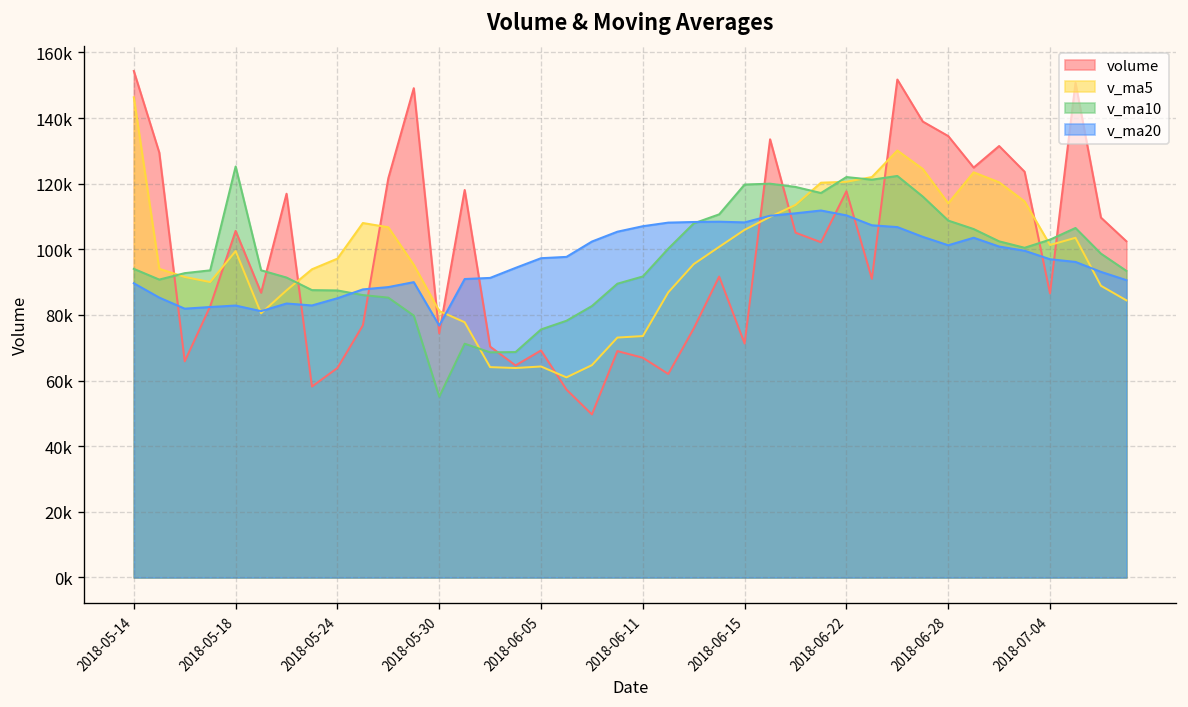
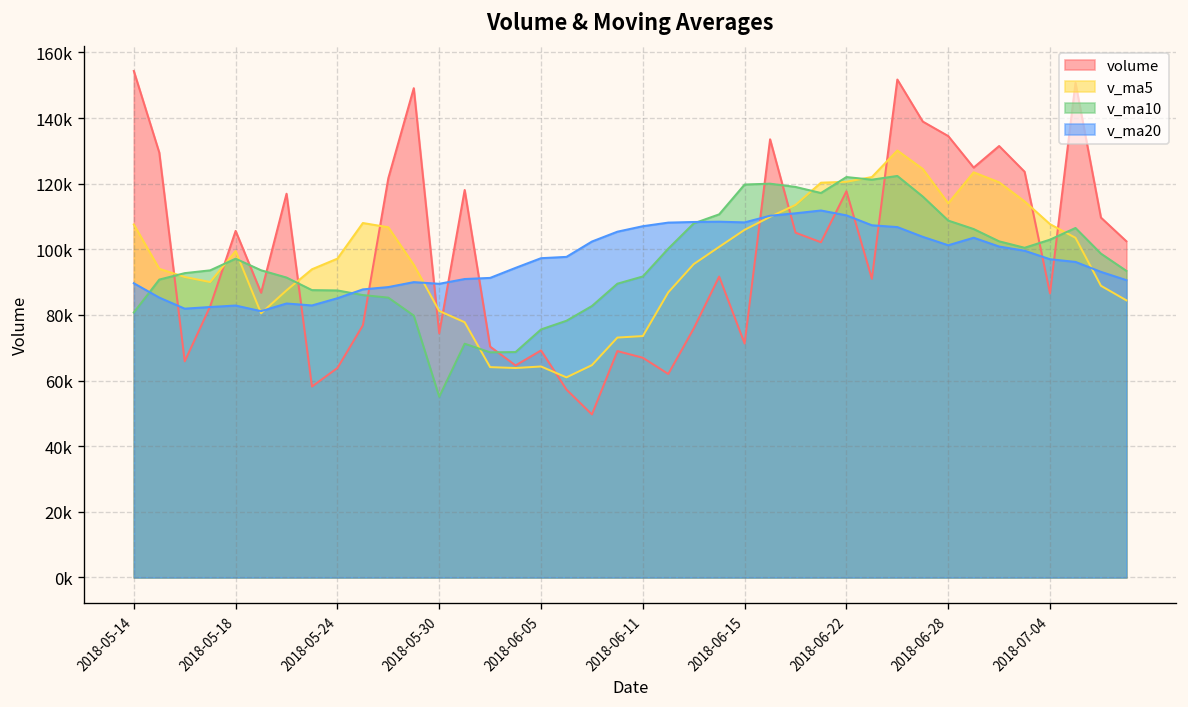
v_ma5, 2018-05-14: 146000 -> 108000
v_ma10, 2018-05-14: 94000 -> 81000
v_ma10, 2018-05-18: 125000 -> 97000
v_ma20, 2018-05-30: 77000 -> 89000
v_ma5, 2018-07-04: 101000 -> 108000
